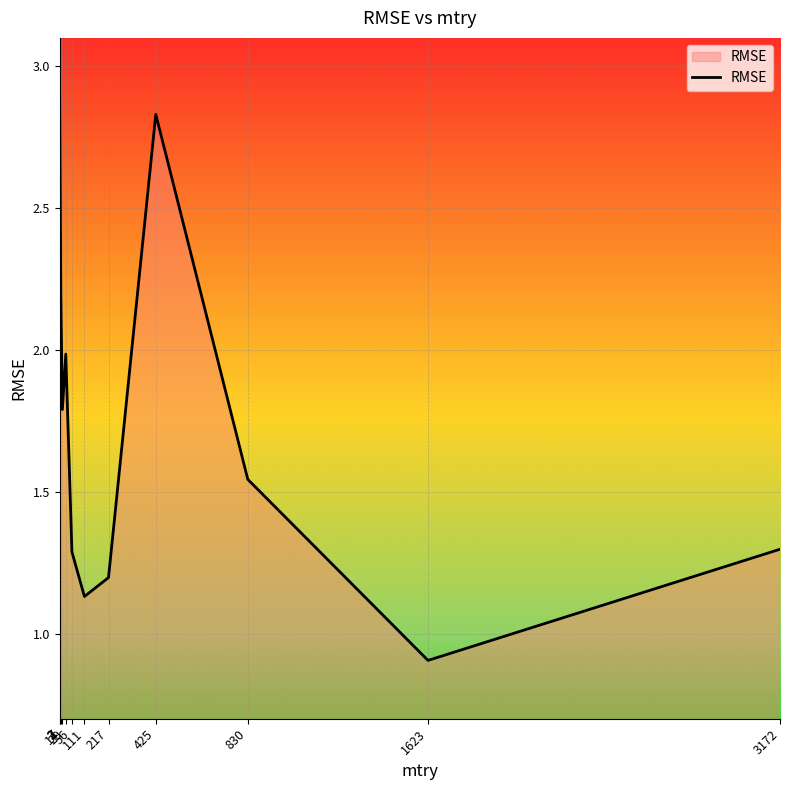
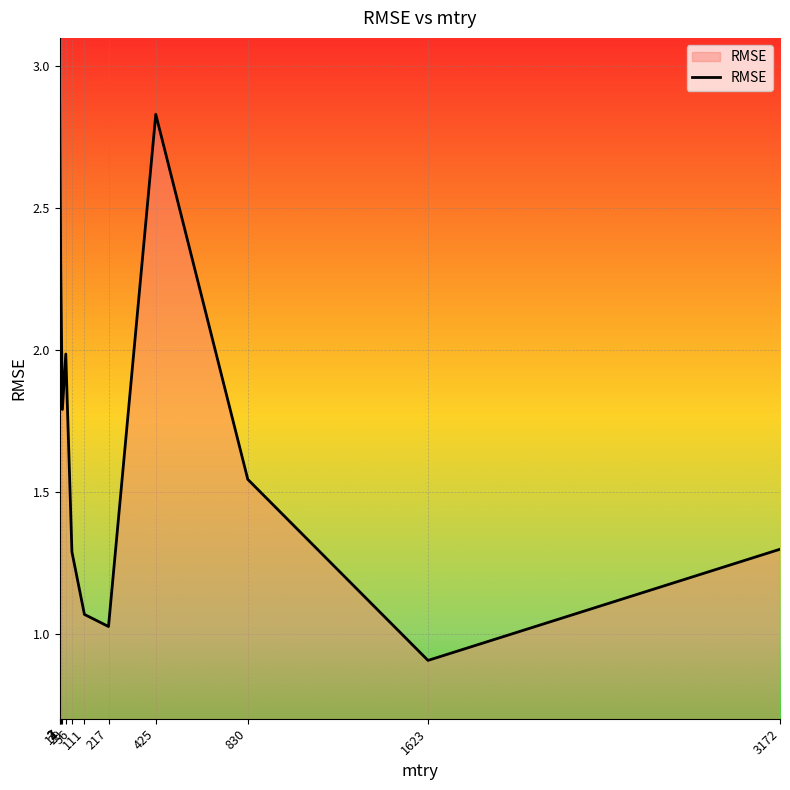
7: 2.20 -> 2.26
111: 1.13 -> 1.07
217: 1.20 -> 1.03
